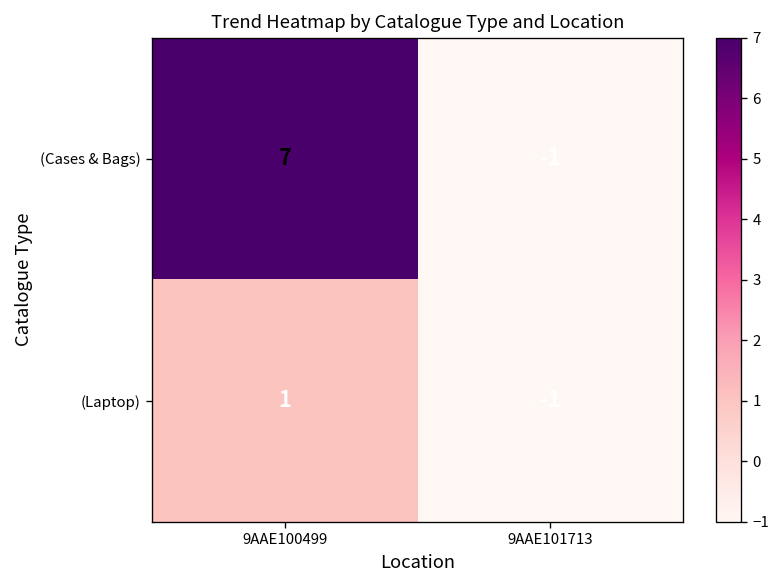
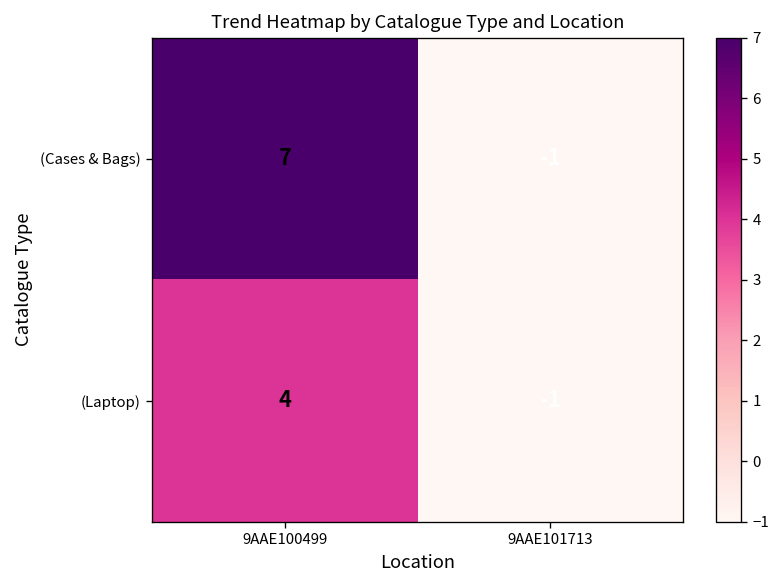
(Laptop), 9AAE100499: 1 -> 4
